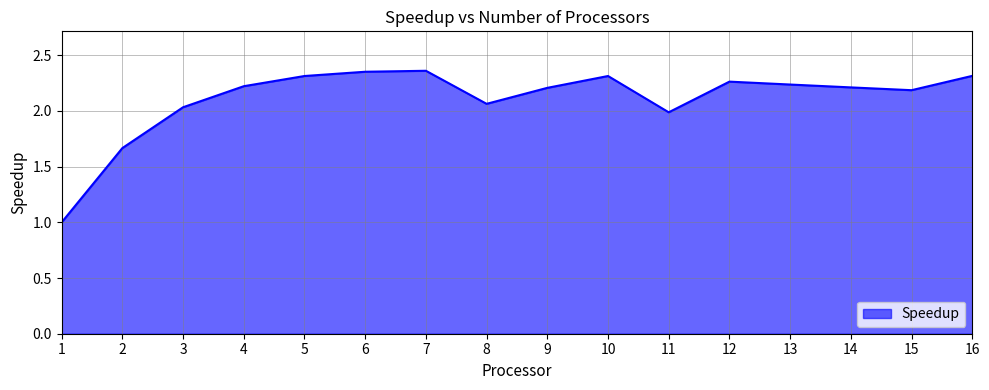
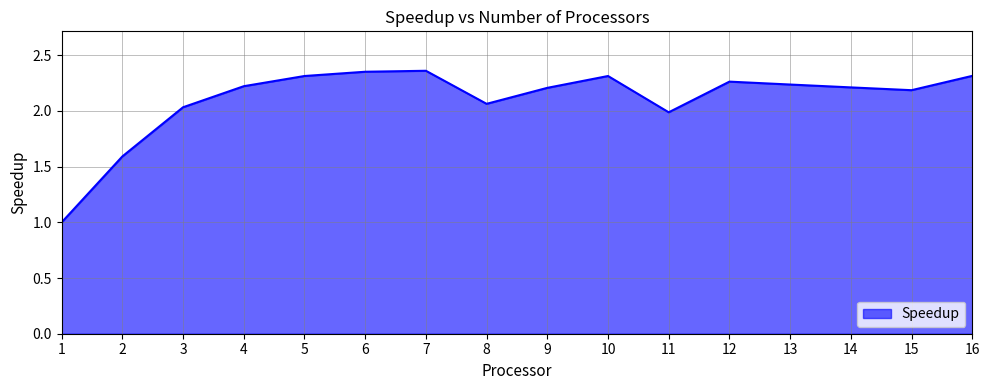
2: 1.67 -> 1.59
